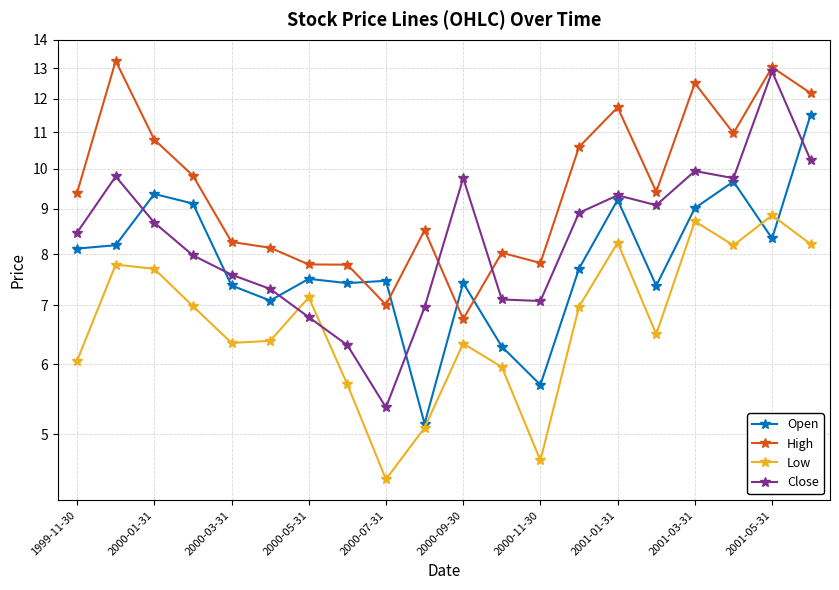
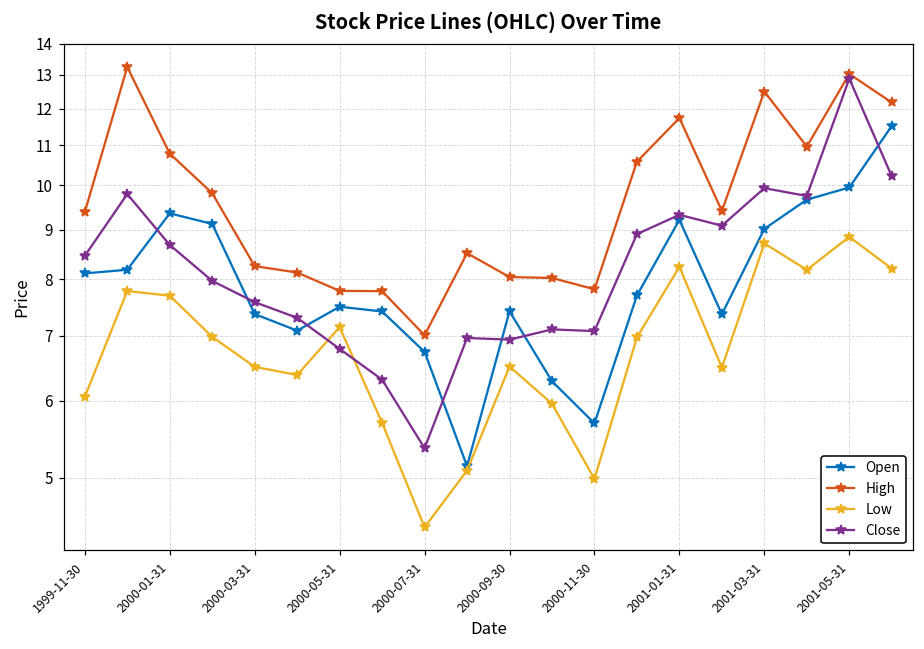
Low, 2000-03-31: 6.3 -> 6.5
Open, 2000-07-31: 7.5 -> 6.7
High, 2000-09-30: 6.8 -> 8.0
Low, 2000-09-30: 6.3 -> 6.5
Close, 2000-09-30: 9.8 -> 6.9
Low, 2000-11-30: 4.7 -> 5.0
Open, 2001-05-31: 8.3 -> 10.0
